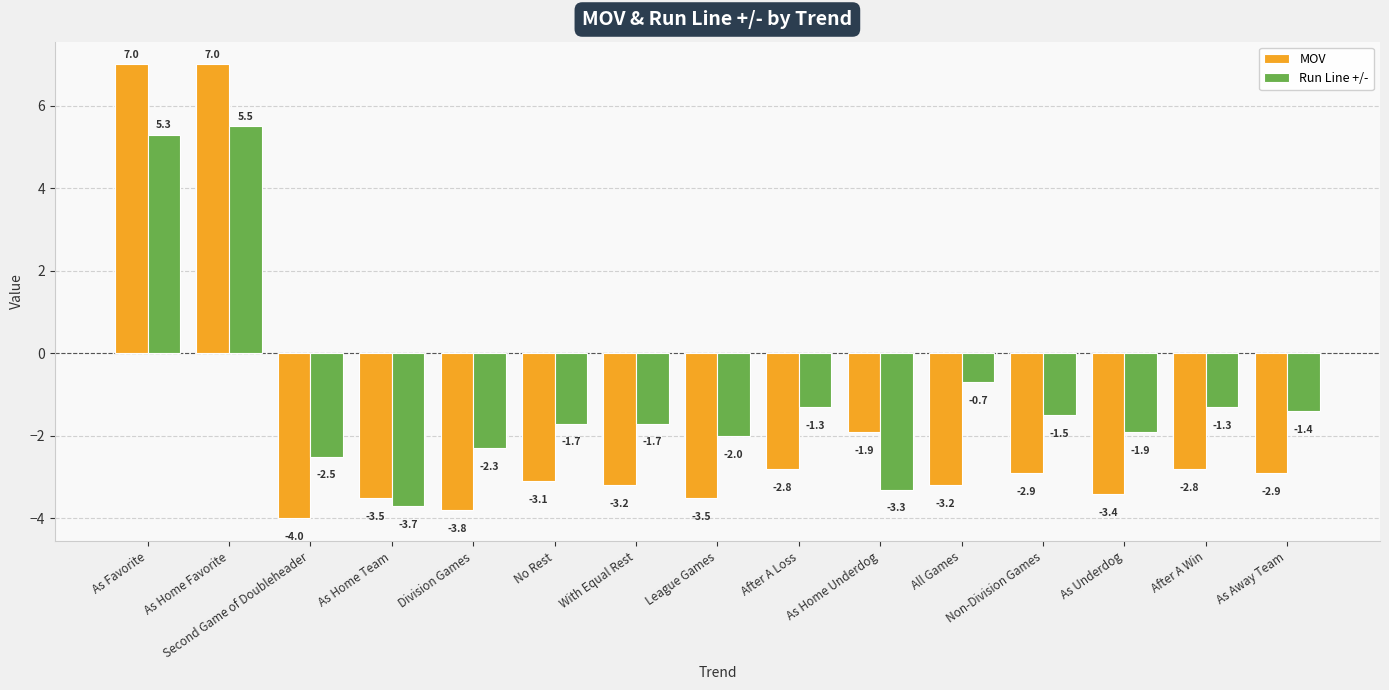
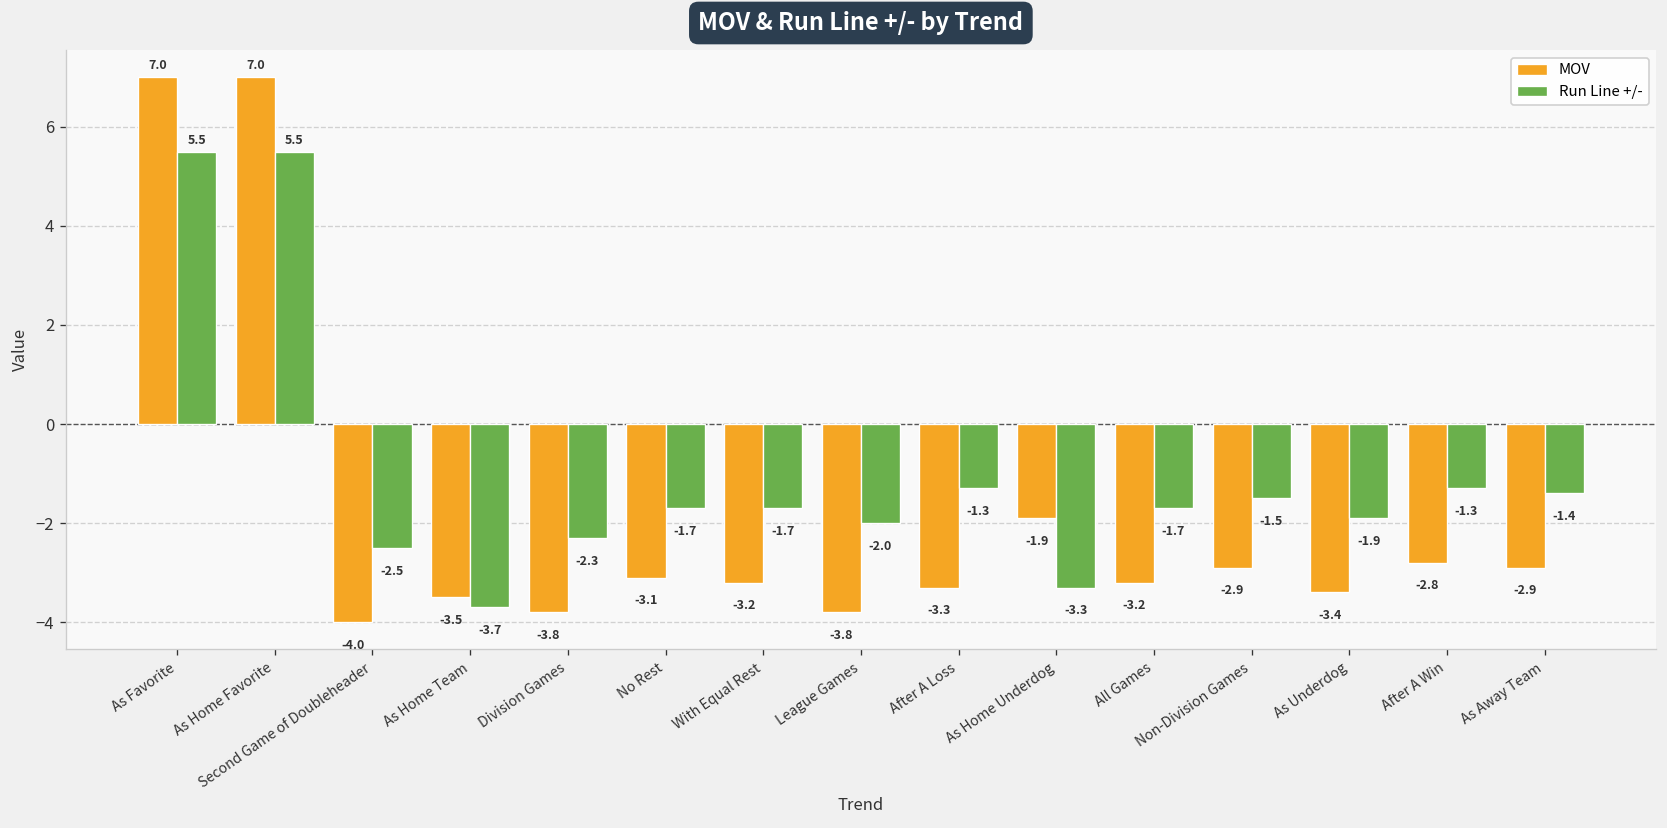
Run Line +/-, As Favorite: 5.3 -> 5.5
MOV, League Games: -3.5 -> -3.8
MOV, After A Loss: -2.8 -> -3.3
Run Line +/-, All Games: -0.7 -> -1.7
